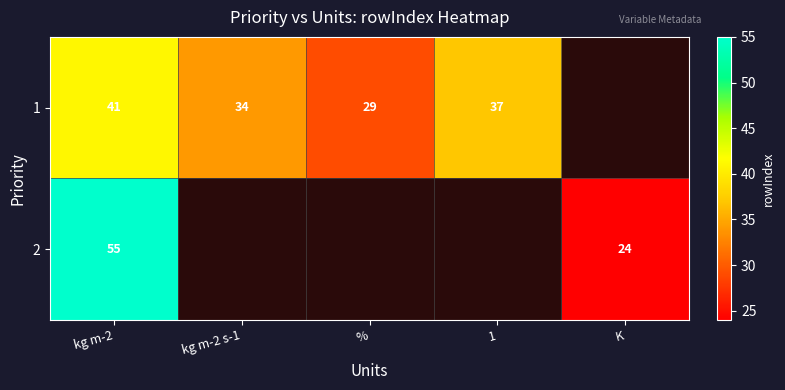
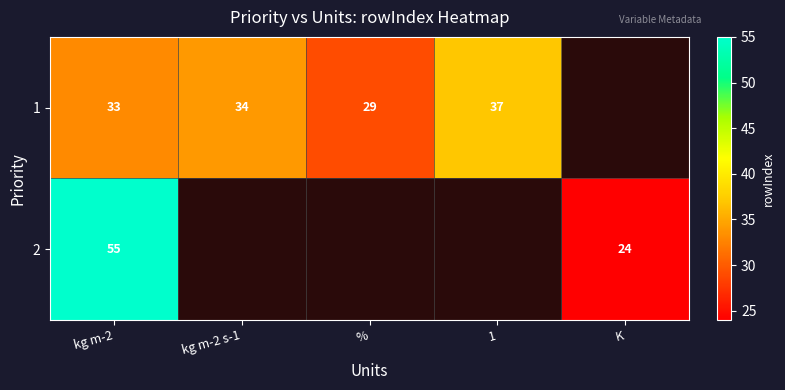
1, kg m-2: 41 -> 33
